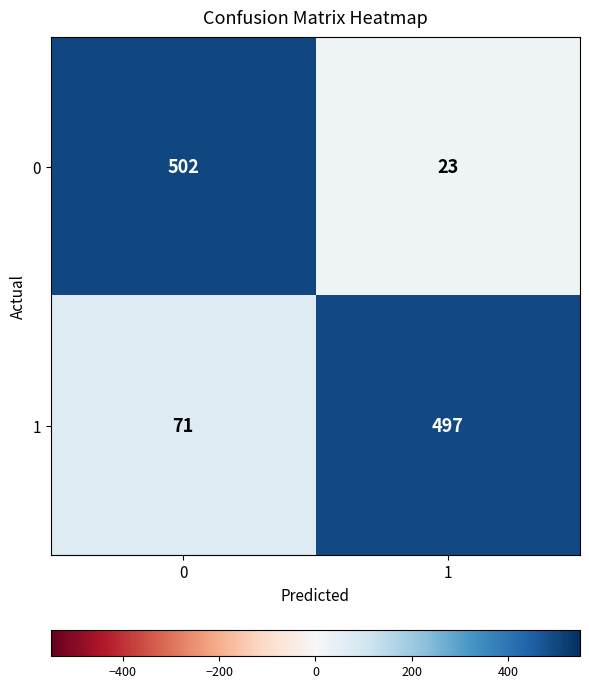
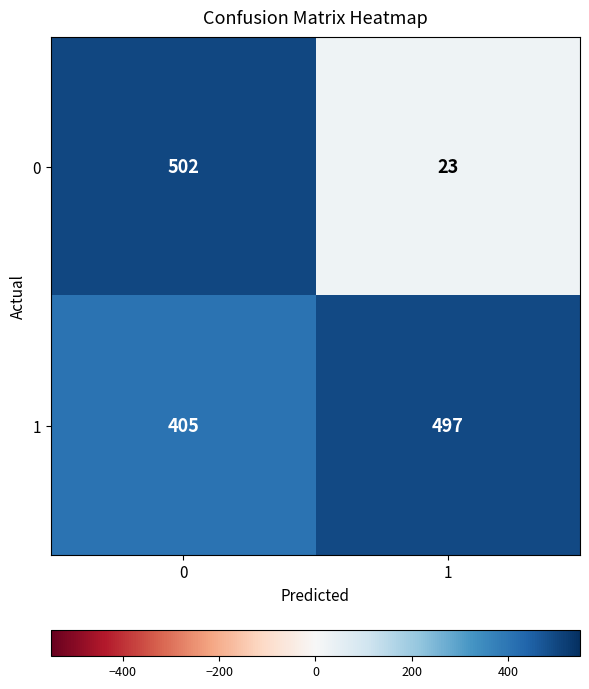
1, 0: 71 -> 405
